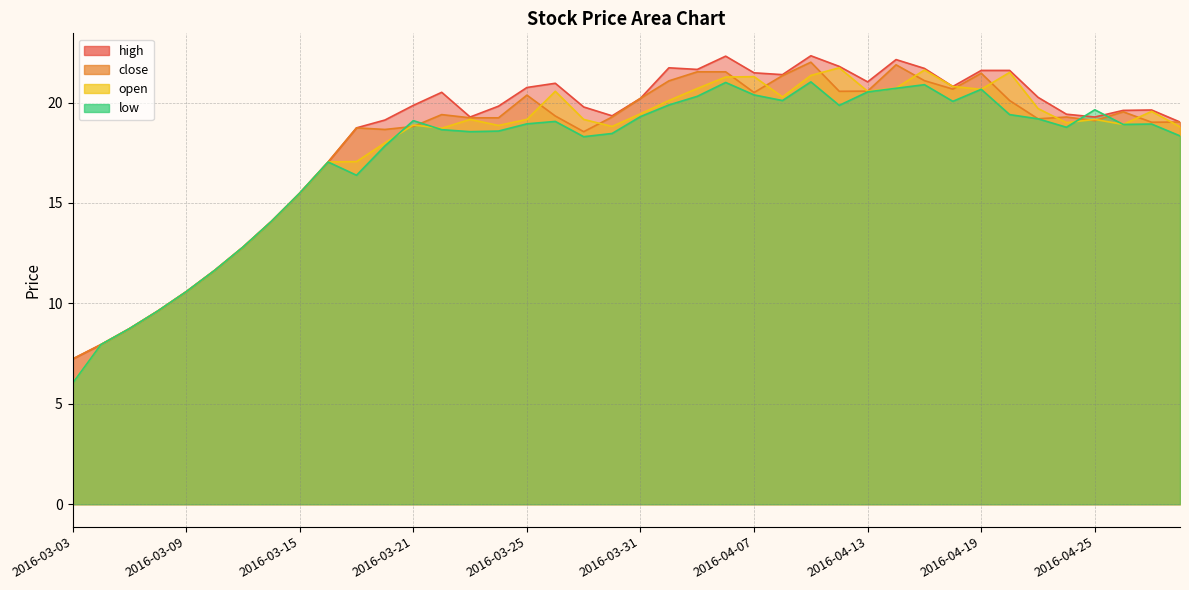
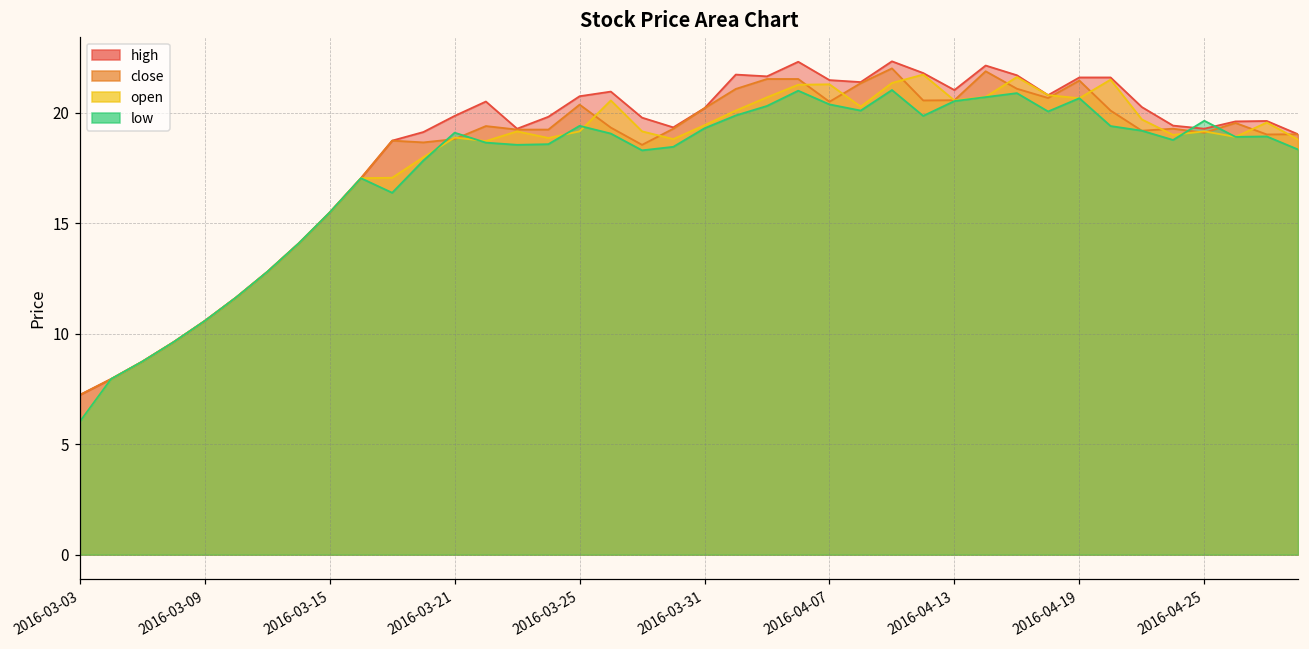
low, 2016-03-25: 18.9 -> 19.4
